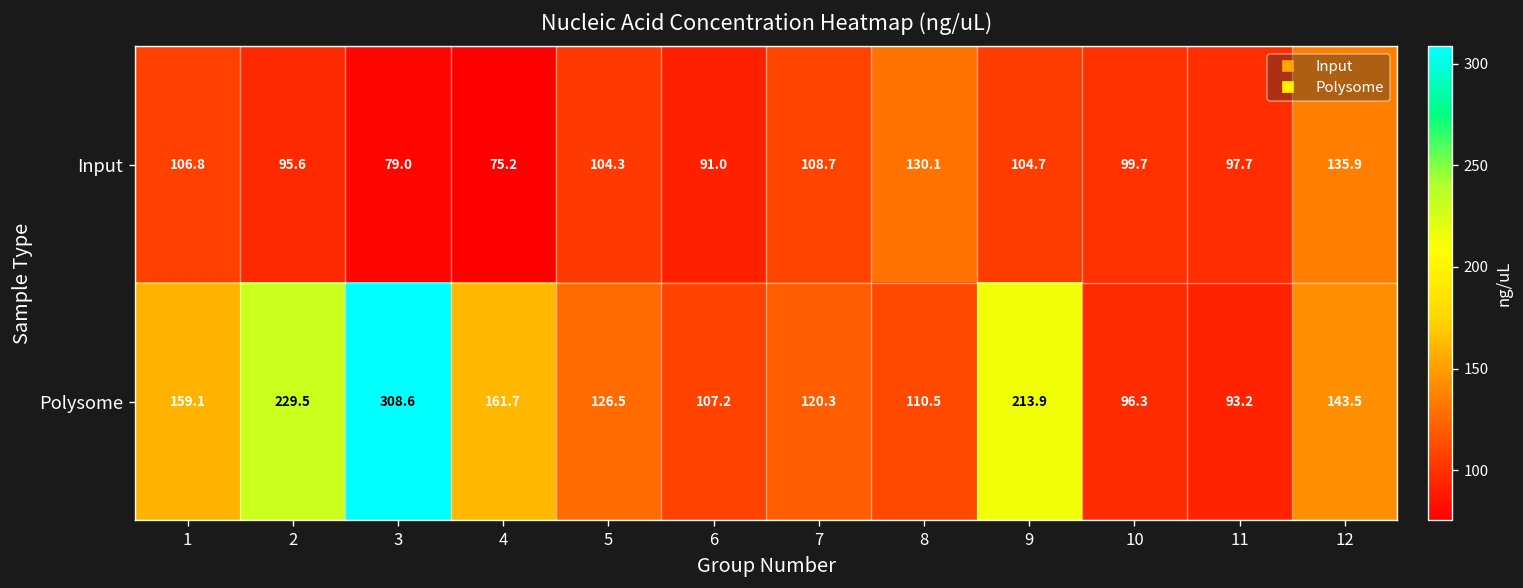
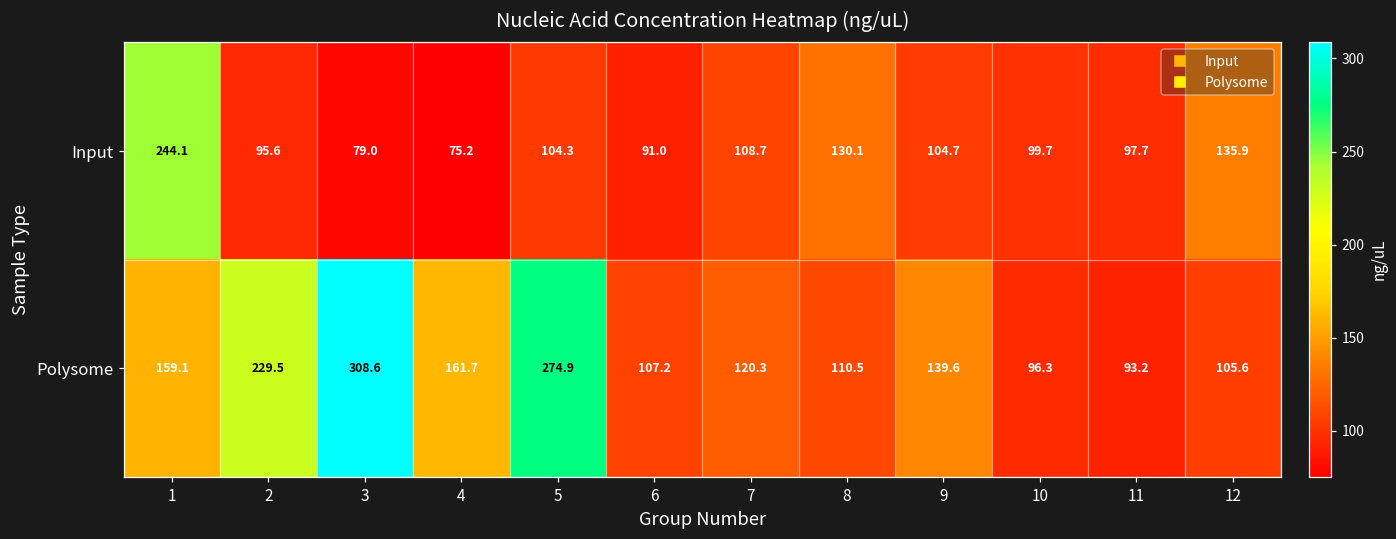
Input, 1: 106.8 -> 244.1
Polysome, 5: 126.5 -> 274.9
Polysome, 9: 213.9 -> 139.6
Polysome, 12: 143.5 -> 105.6
